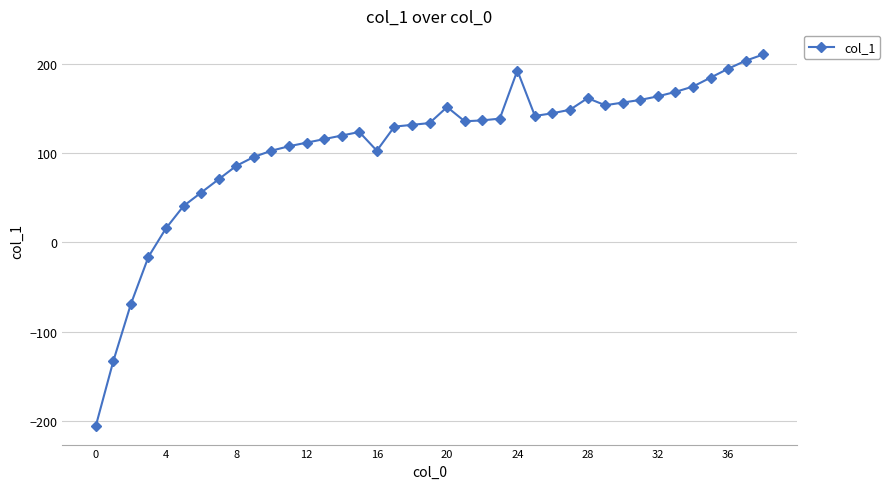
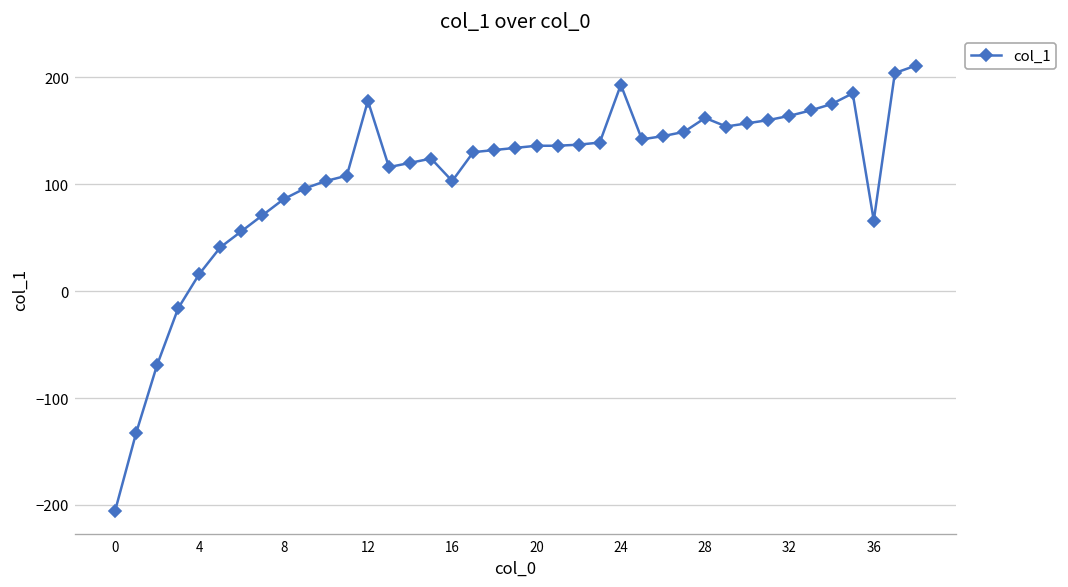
12: 110 -> 180
20: 150 -> 140
36: 200 -> 70
